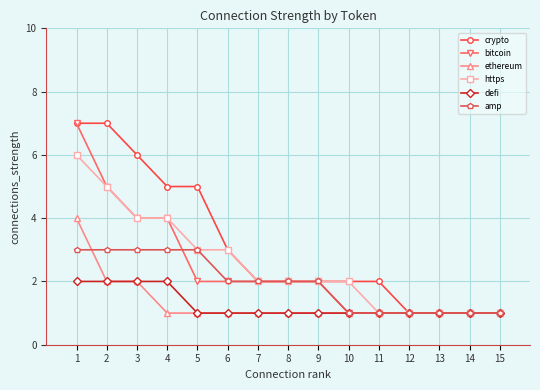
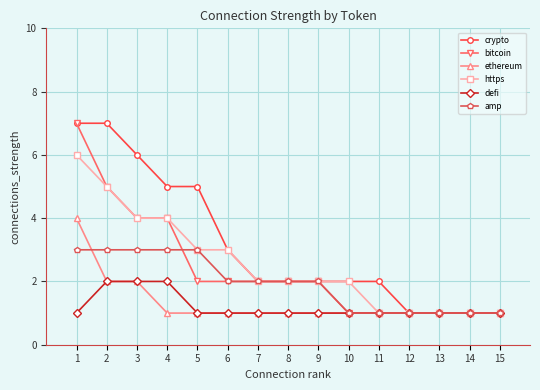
defi, 1: 2 -> 1
